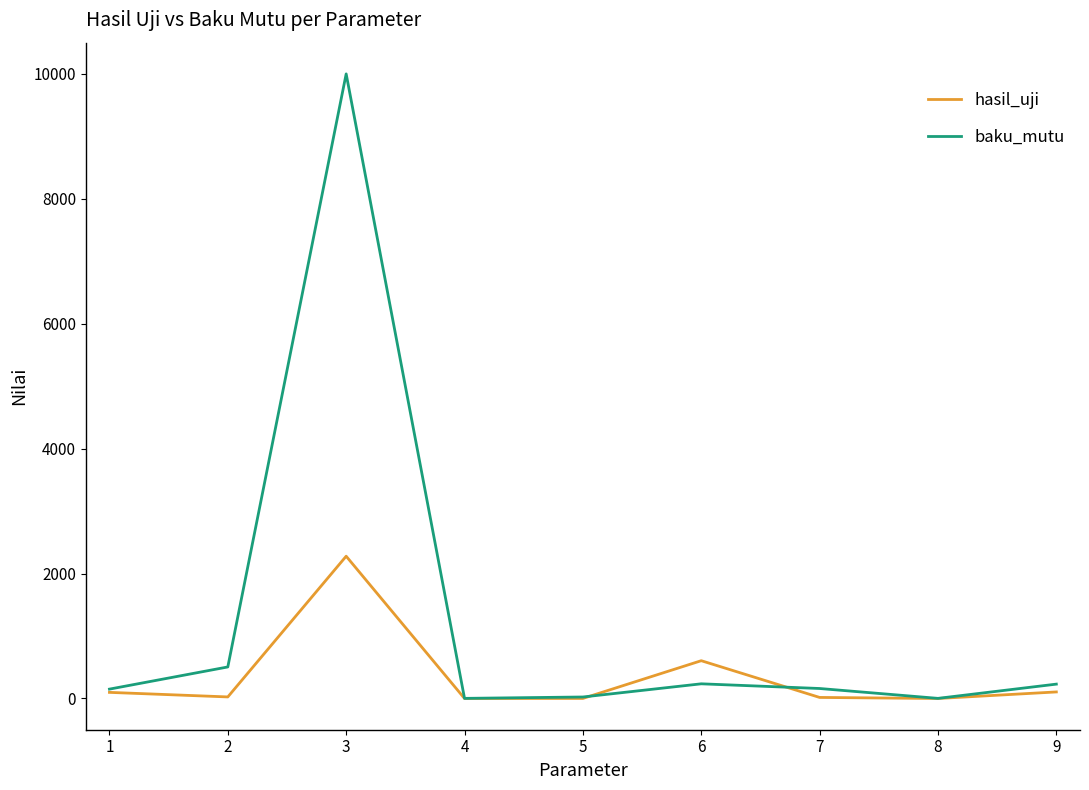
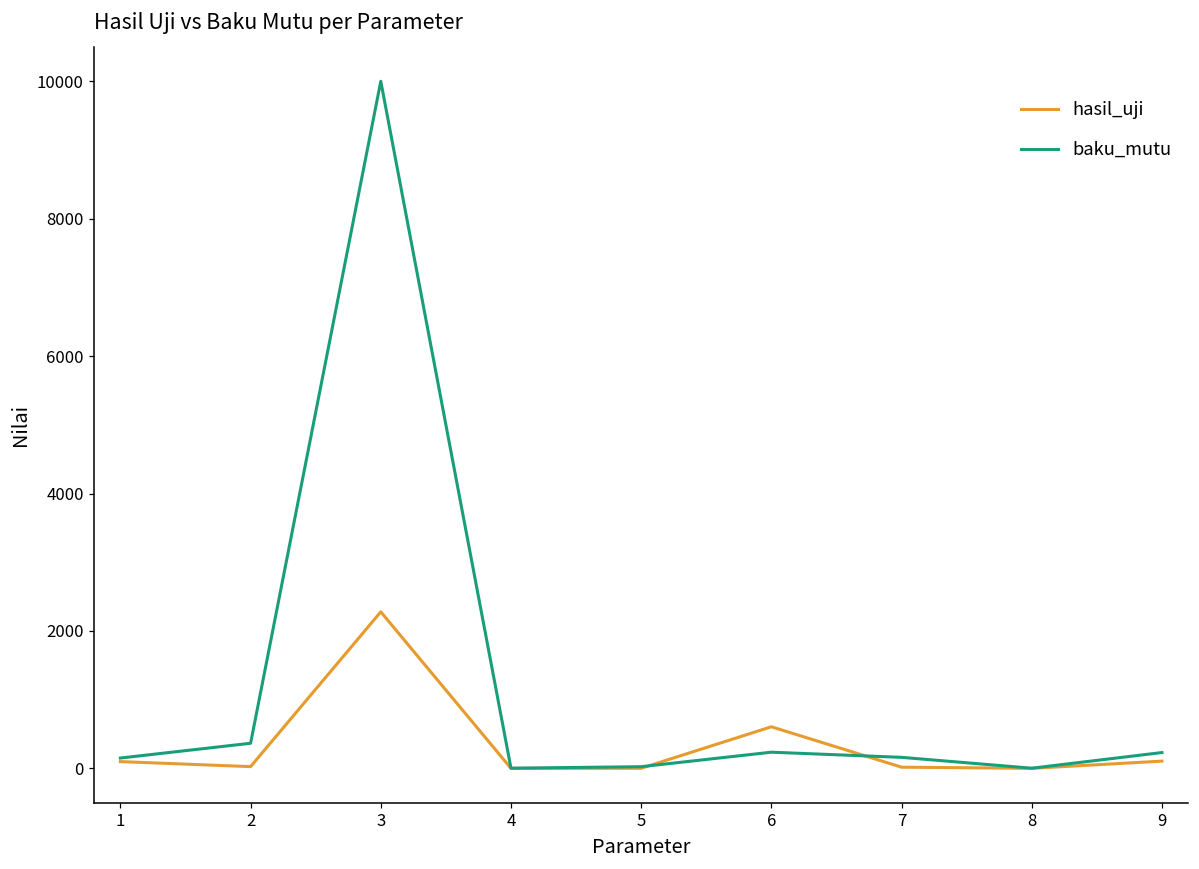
baku_mutu, 2: 500 -> 400
